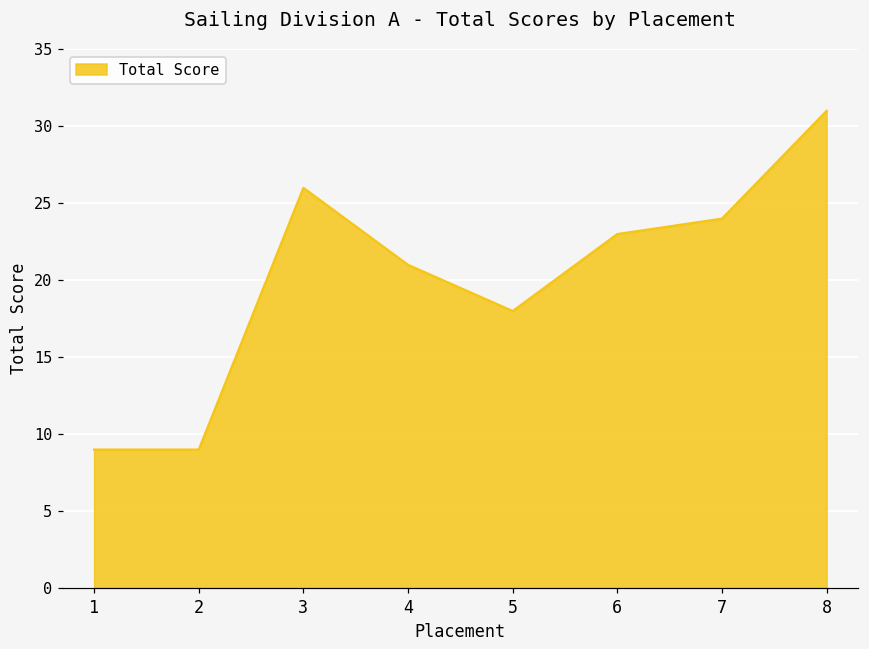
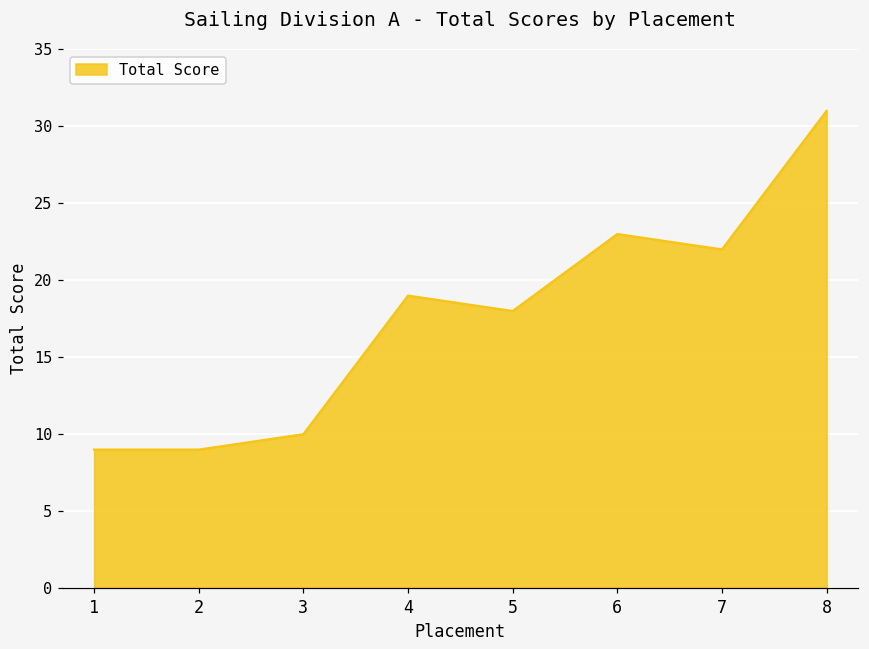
3: 26 -> 10
4: 21 -> 19
7: 24 -> 22
